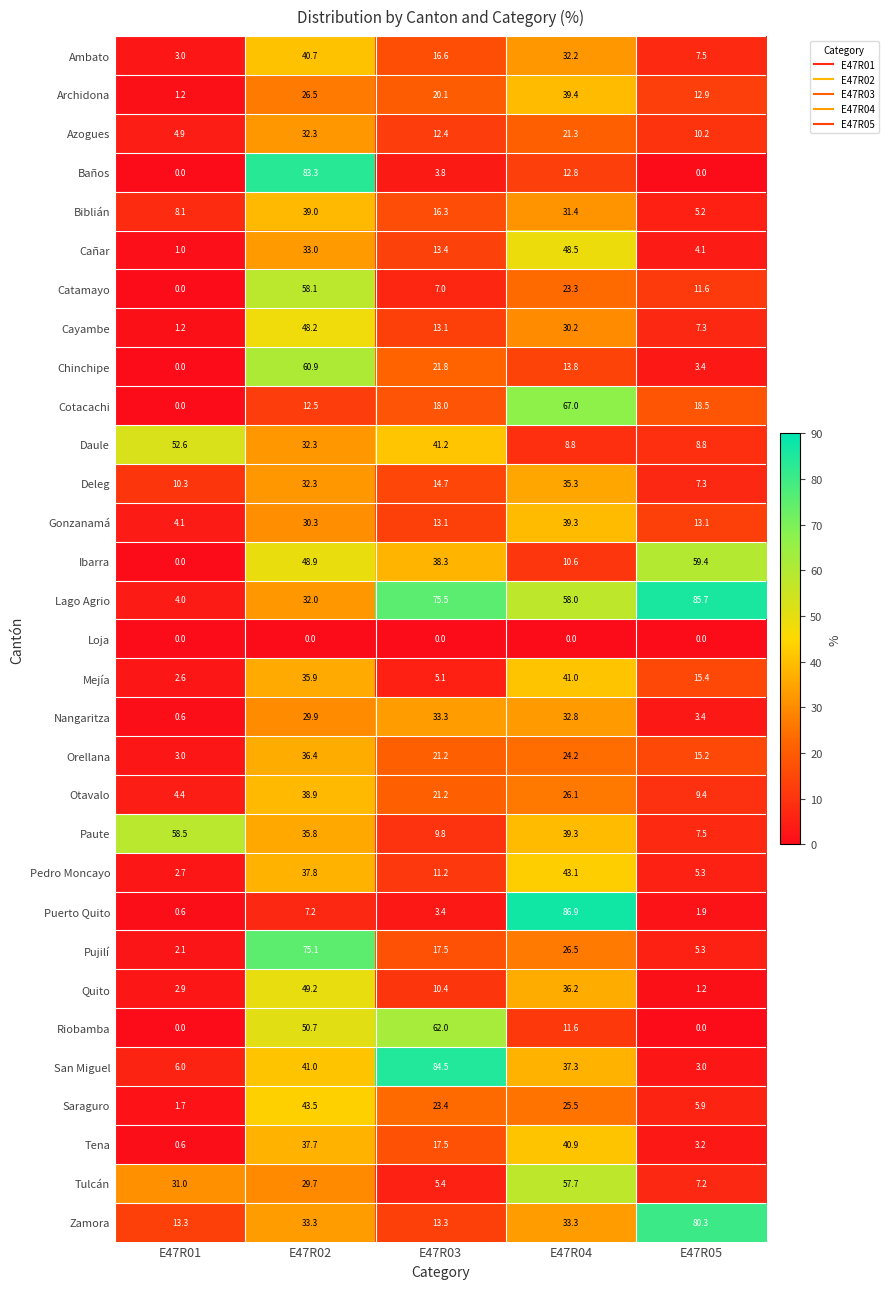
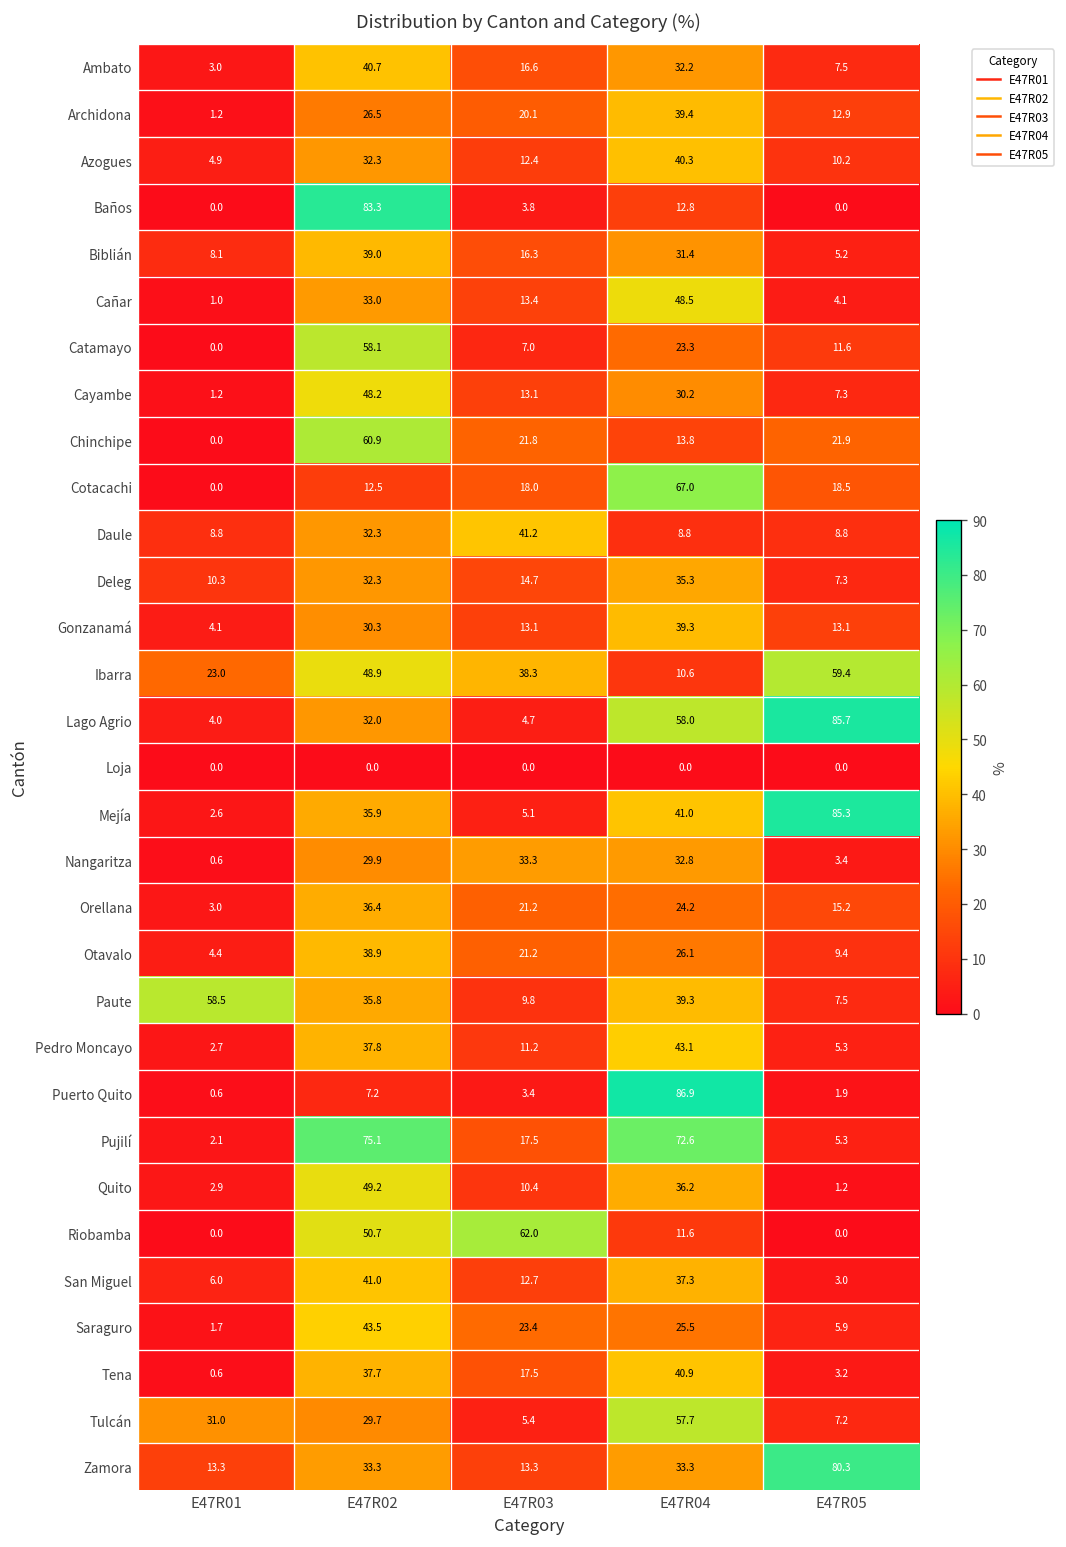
Azogues, E47R04: 21.3 -> 40.3
Chinchipe, E47R05: 3.4 -> 21.9
Daule, E47R01: 52.6 -> 8.8
Ibarra, E47R01: 0.0 -> 23.0
Lago Agrio, E47R03: 75.5 -> 4.7
Mejía, E47R05: 15.4 -> 85.3
Pujilí, E47R04: 26.5 -> 72.6
San Miguel, E47R03: 84.5 -> 12.7
